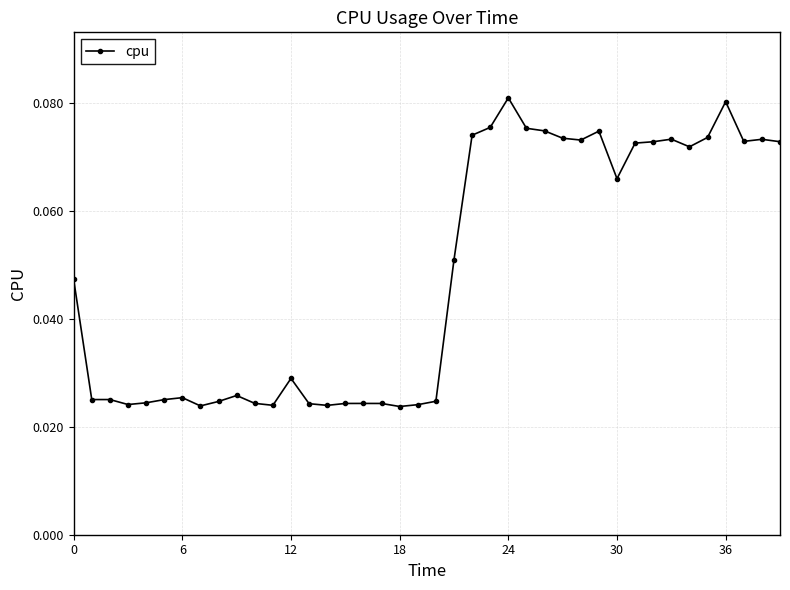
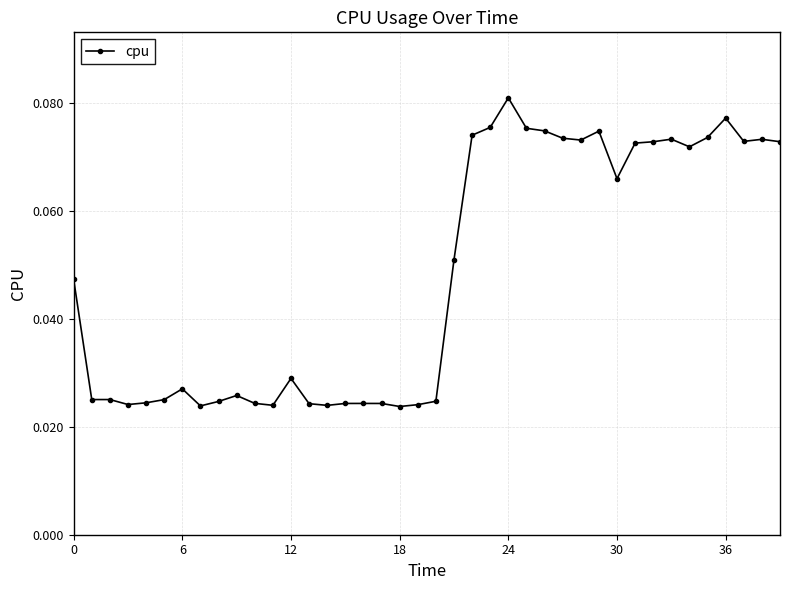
6: 0.025 -> 0.027
36: 0.080 -> 0.077
